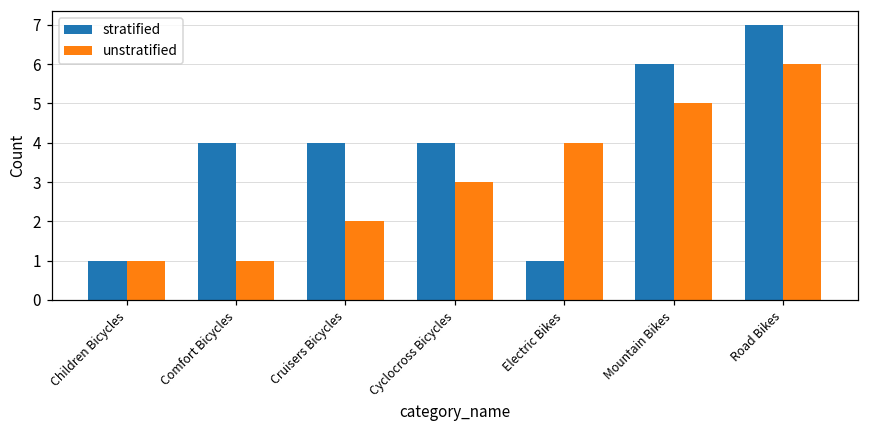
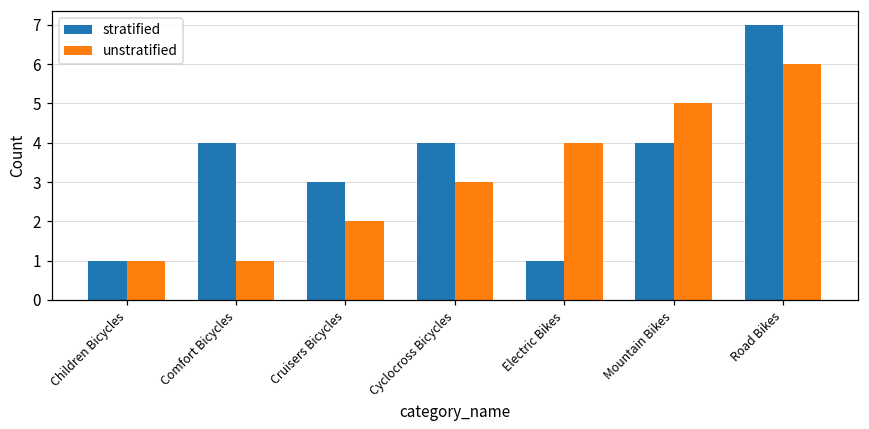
stratified, Cruisers Bicycles: 4 -> 3
stratified, Mountain Bikes: 6 -> 4
